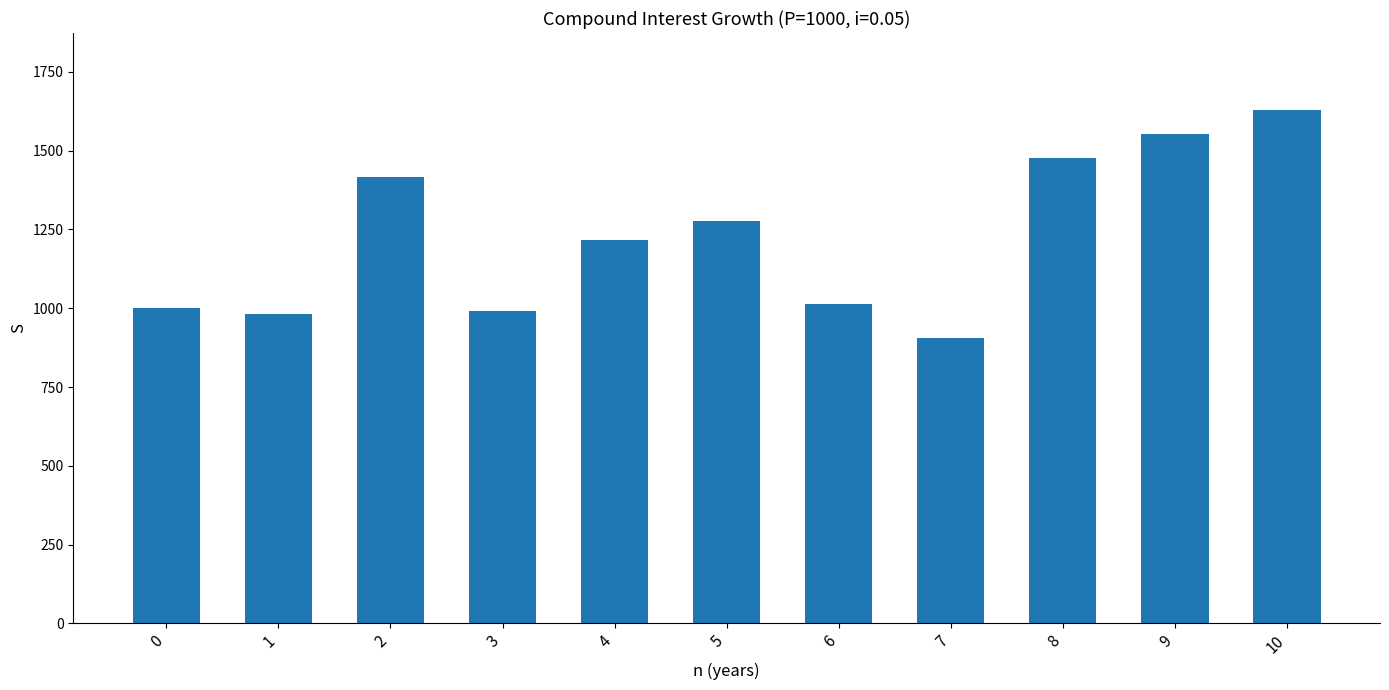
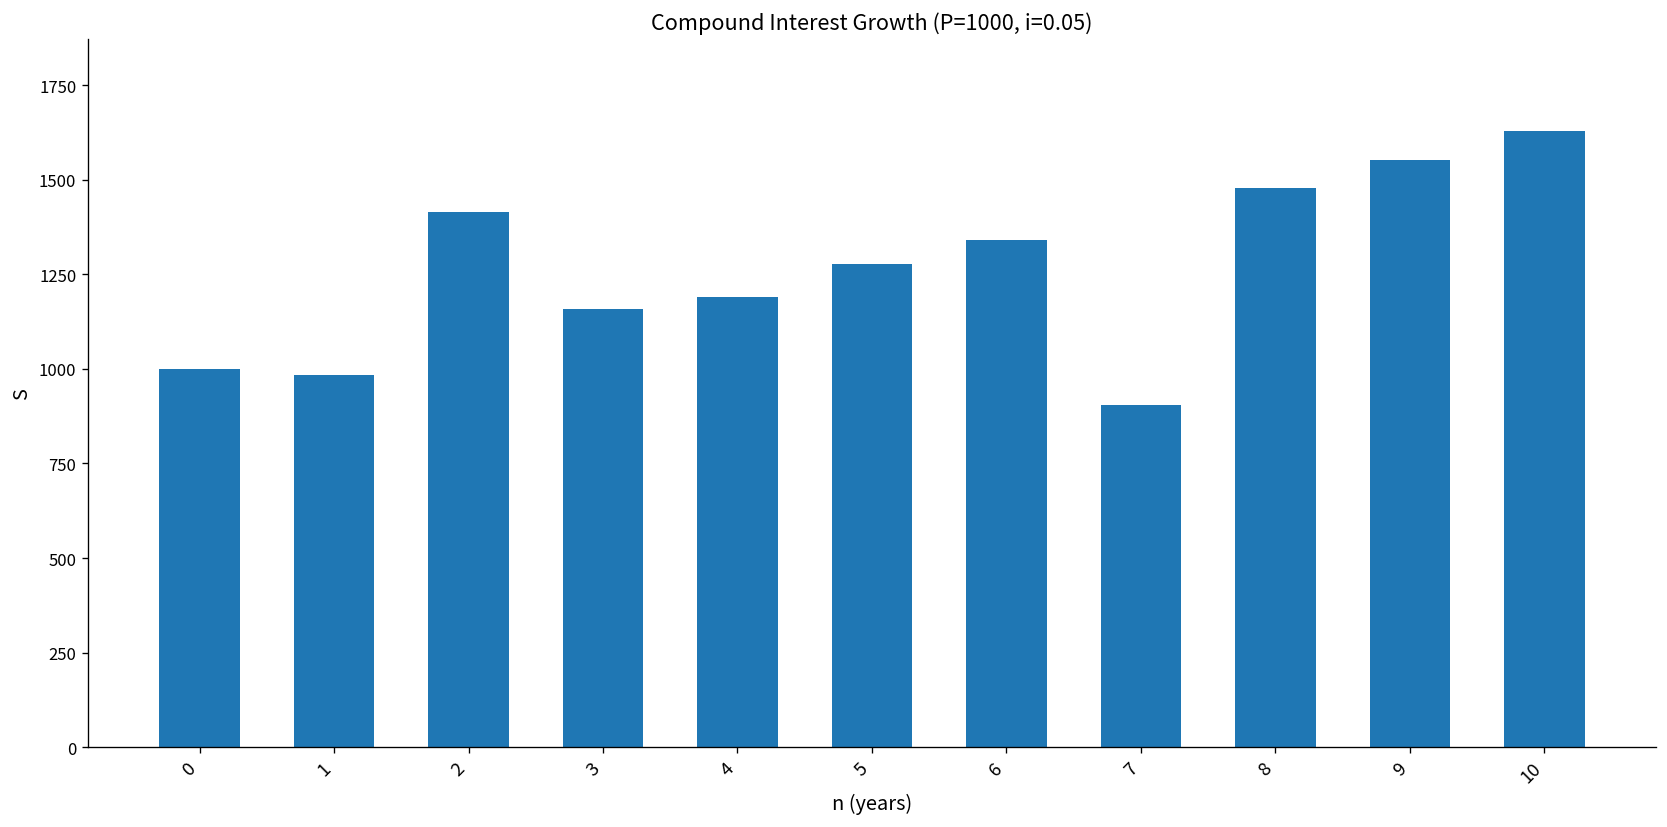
3: 990 -> 1160
4: 1220 -> 1190
6: 1010 -> 1340
